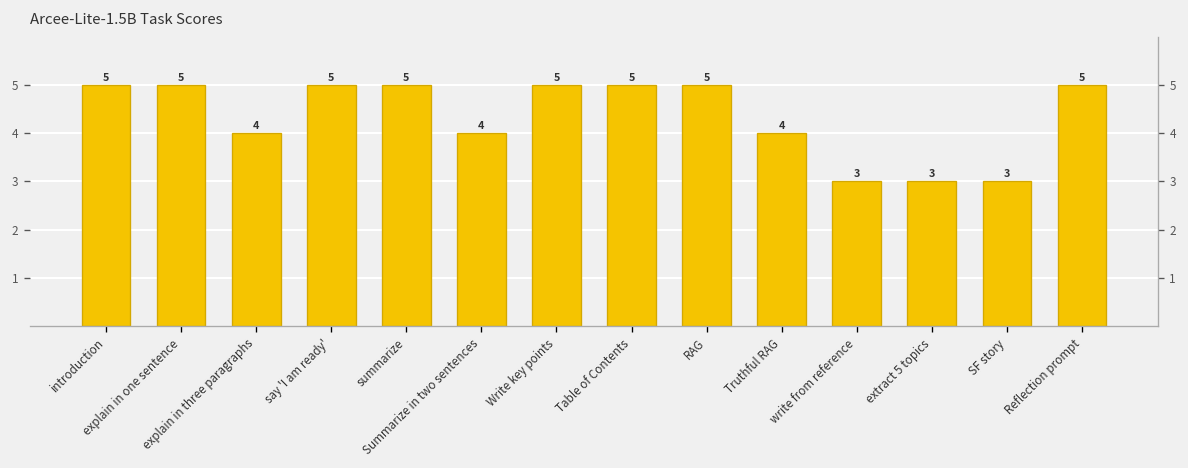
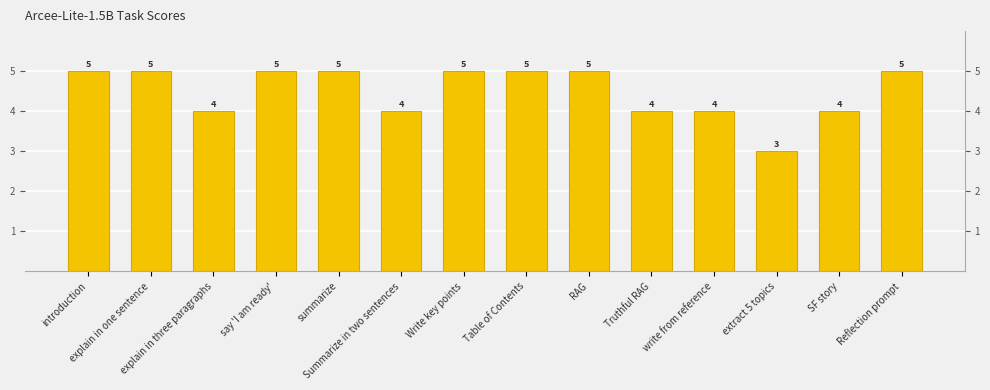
write from reference: 3 -> 4
SF story: 3 -> 4
